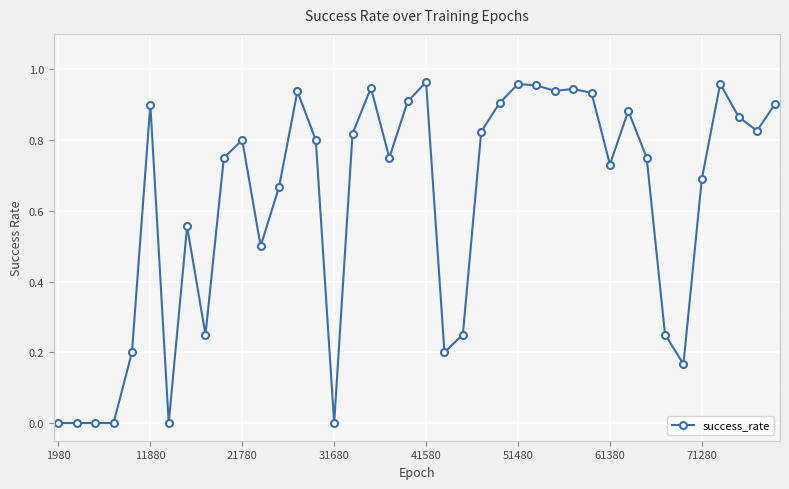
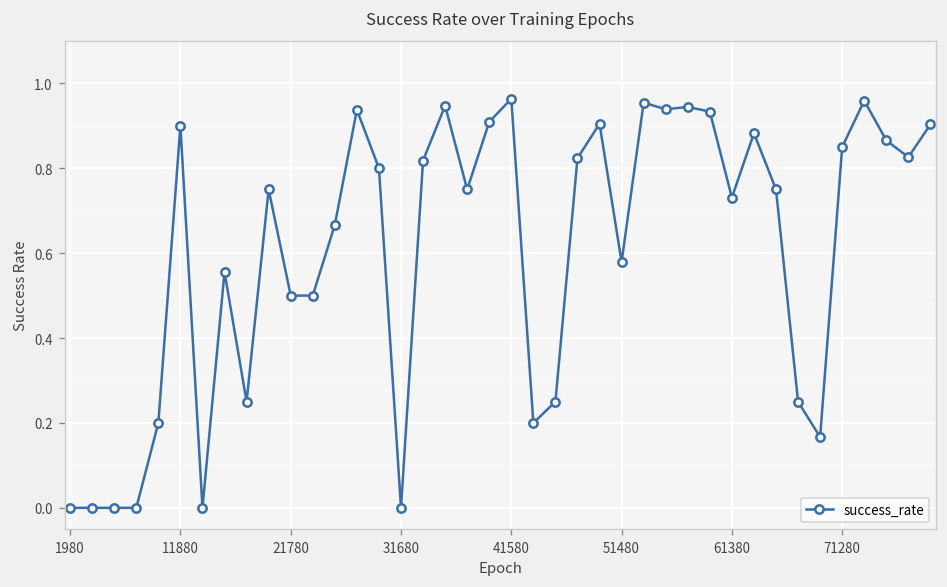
21780: 0.8 -> 0.5
51480: 0.96 -> 0.58
71280: 0.69 -> 0.85
